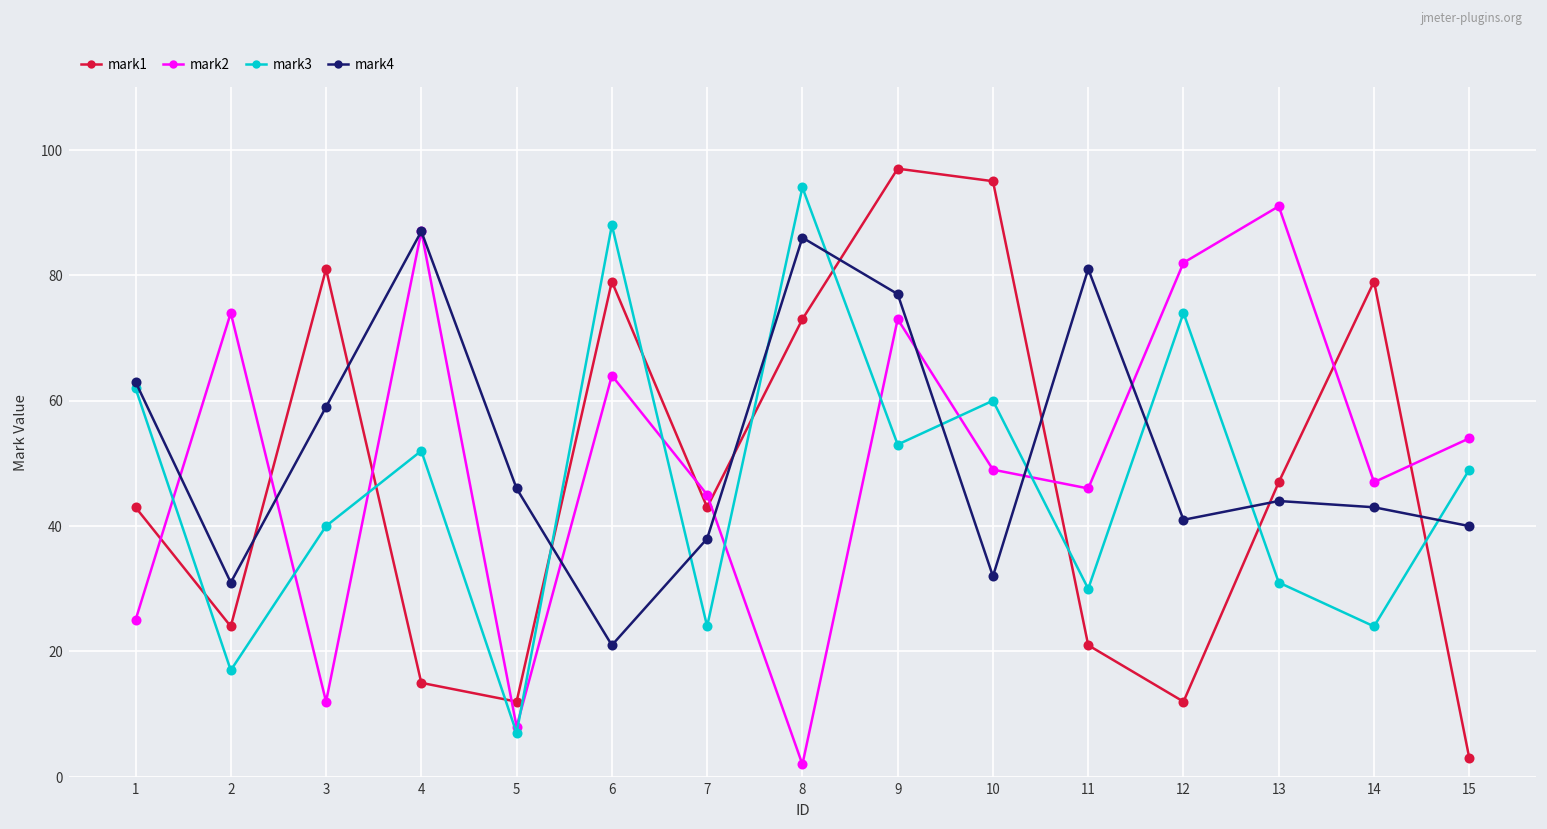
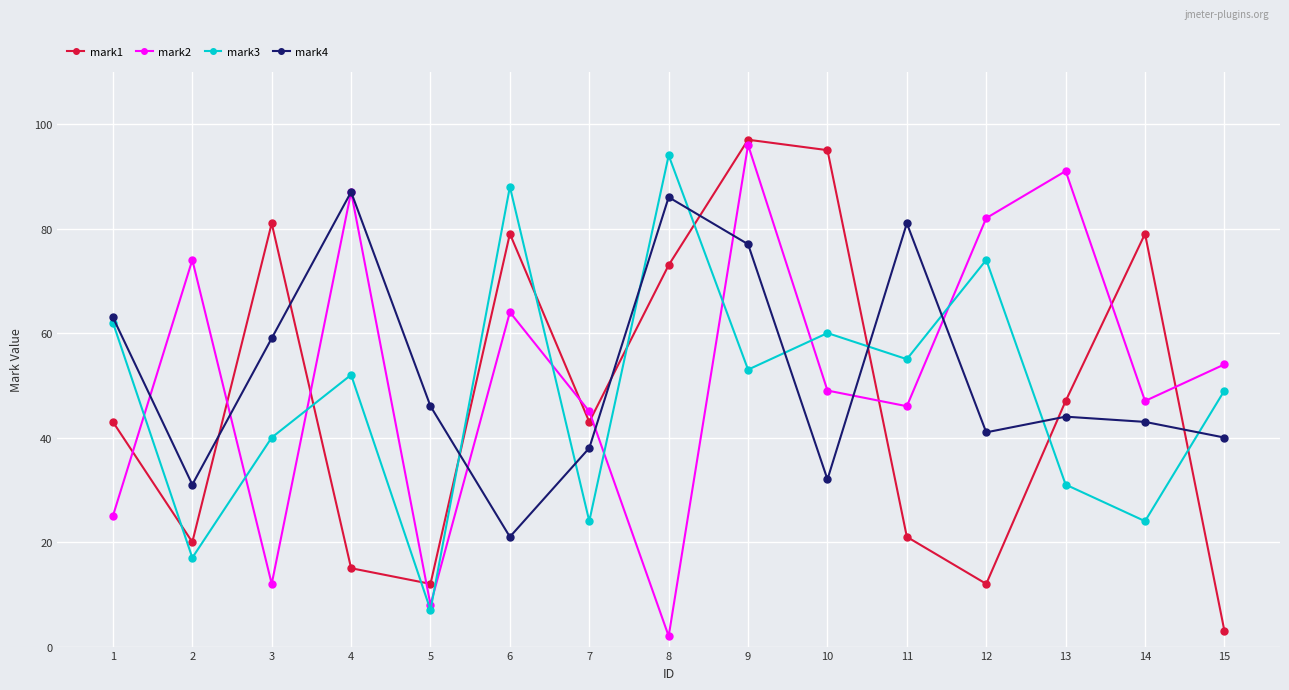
mark1, 2: 24 -> 20
mark2, 9: 73 -> 96
mark3, 11: 30 -> 55
